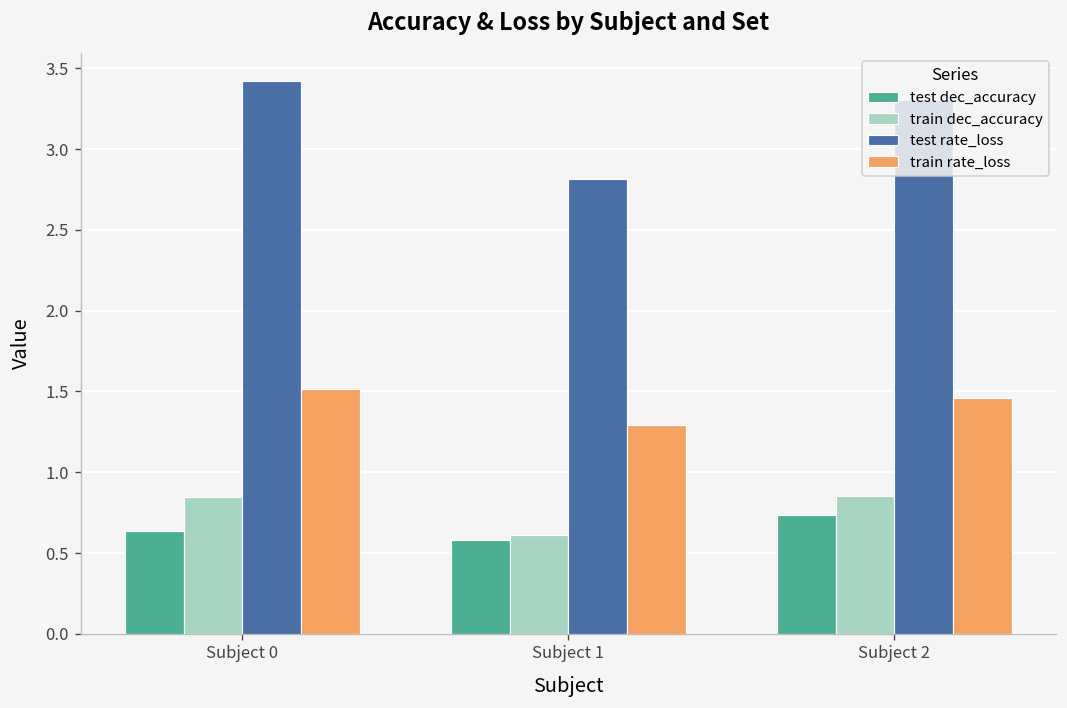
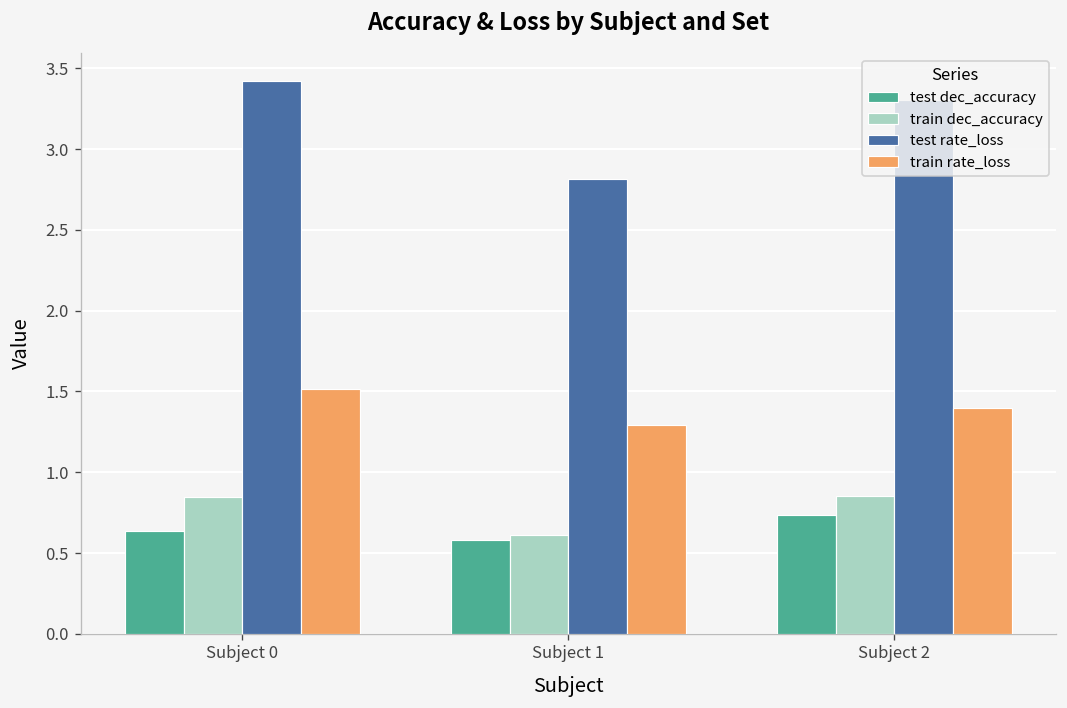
train rate_loss, Subject 2: 1.46 -> 1.40
